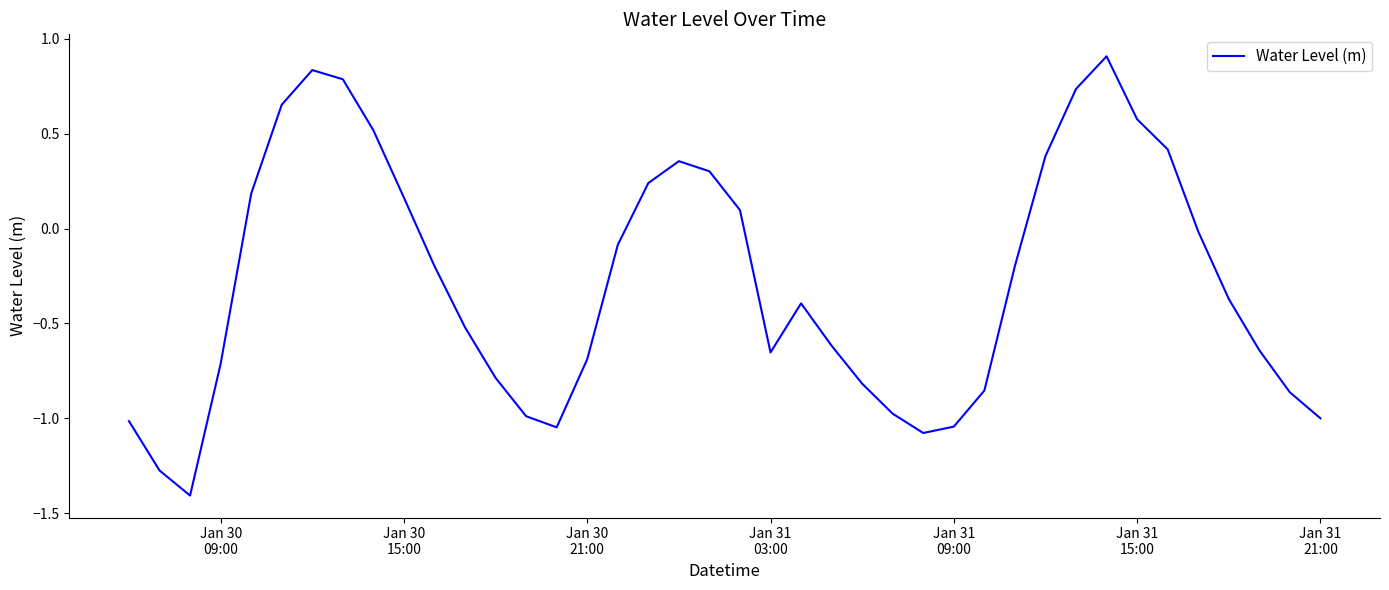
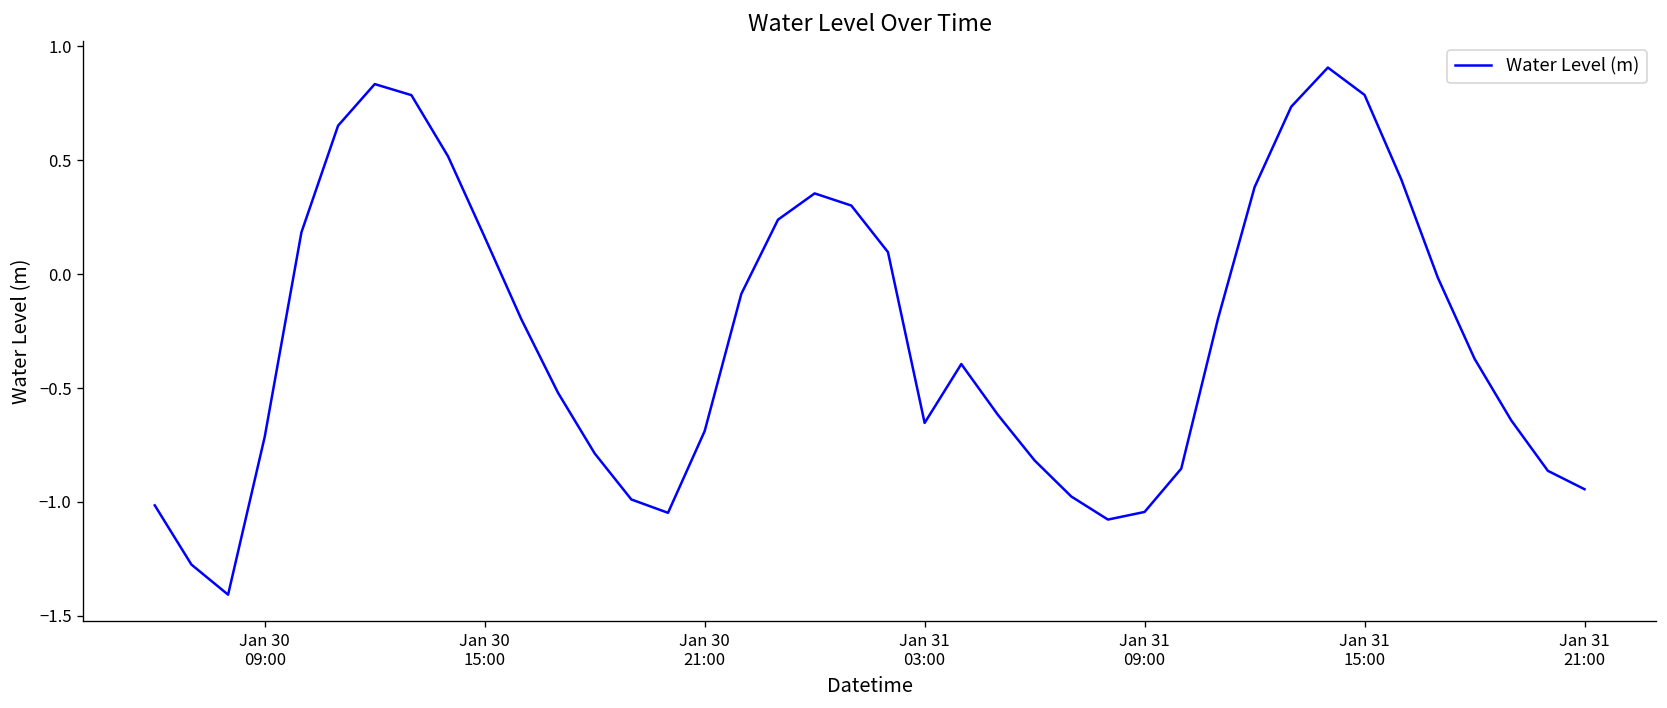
Jan 31 15:00: 0.58 -> 0.79
Jan 31 21:00: -1.00 -> -0.94
